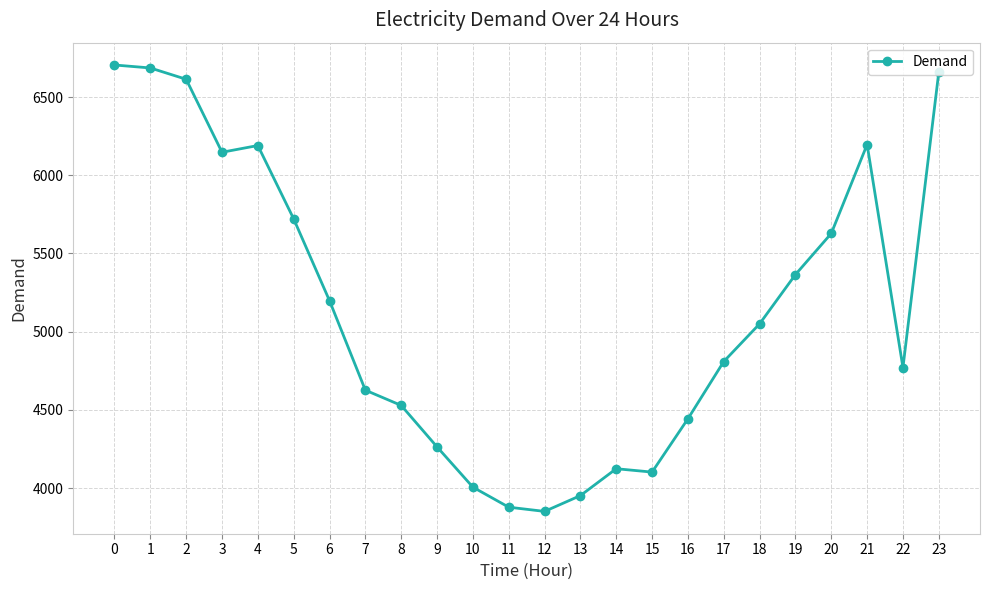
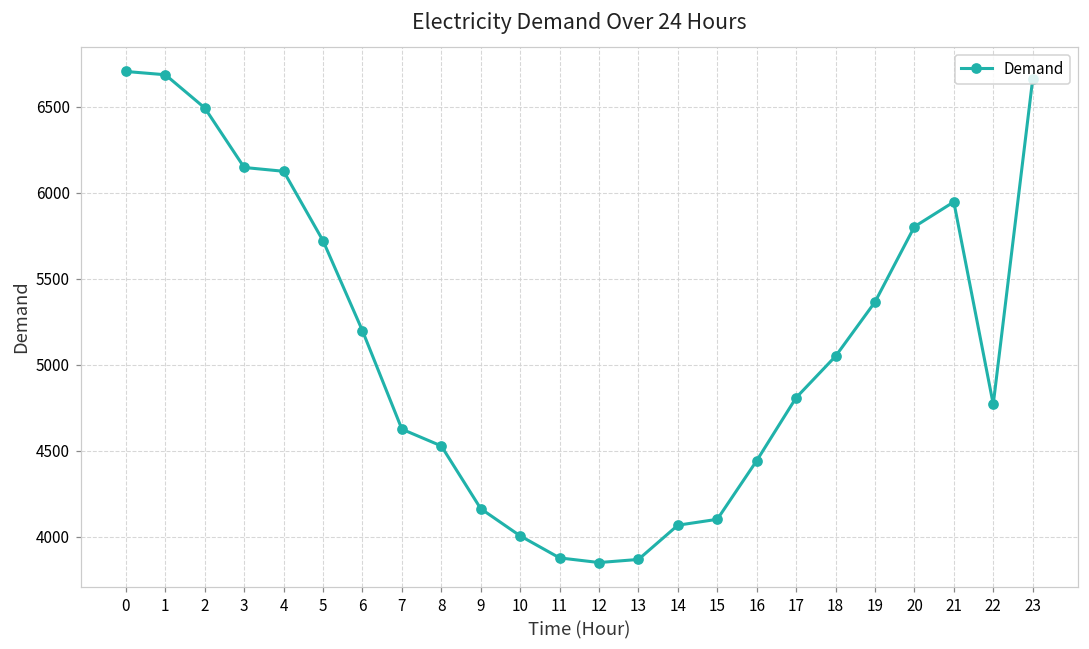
2: 6610 -> 6490
4: 6190 -> 6130
9: 4260 -> 4160
13: 3950 -> 3870
14: 4120 -> 4070
20: 5630 -> 5800
21: 6200 -> 5950
